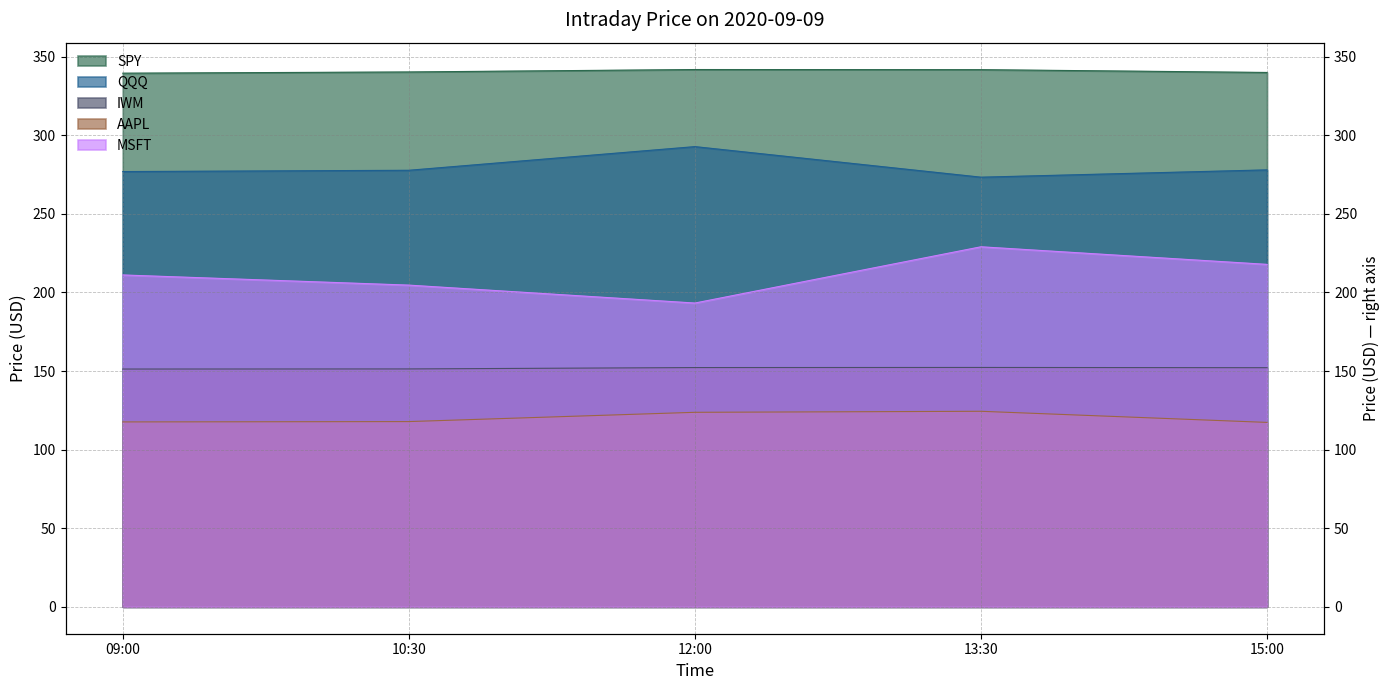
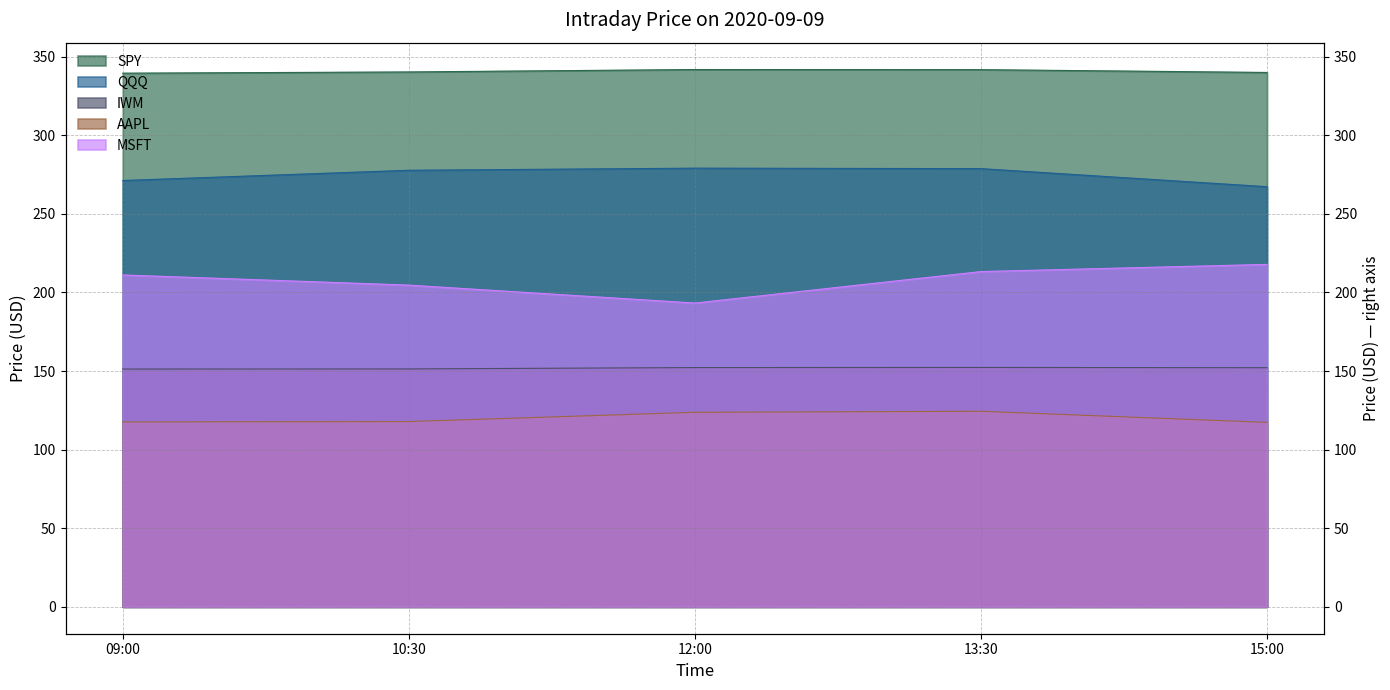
QQQ, 09:00: 277 -> 271
QQQ, 12:00: 293 -> 279
QQQ, 13:30: 273 -> 279
MSFT, 13:30: 229 -> 213
QQQ, 15:00: 278 -> 267
